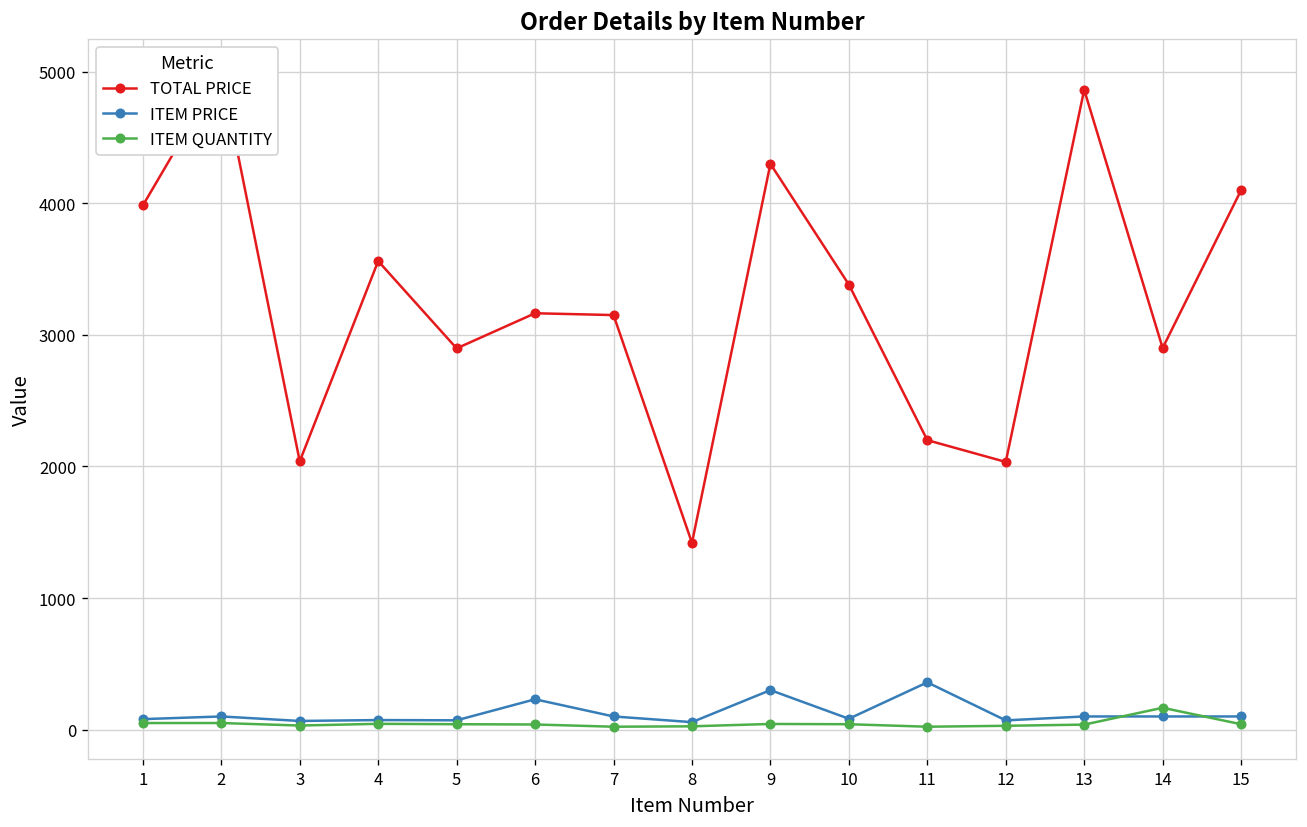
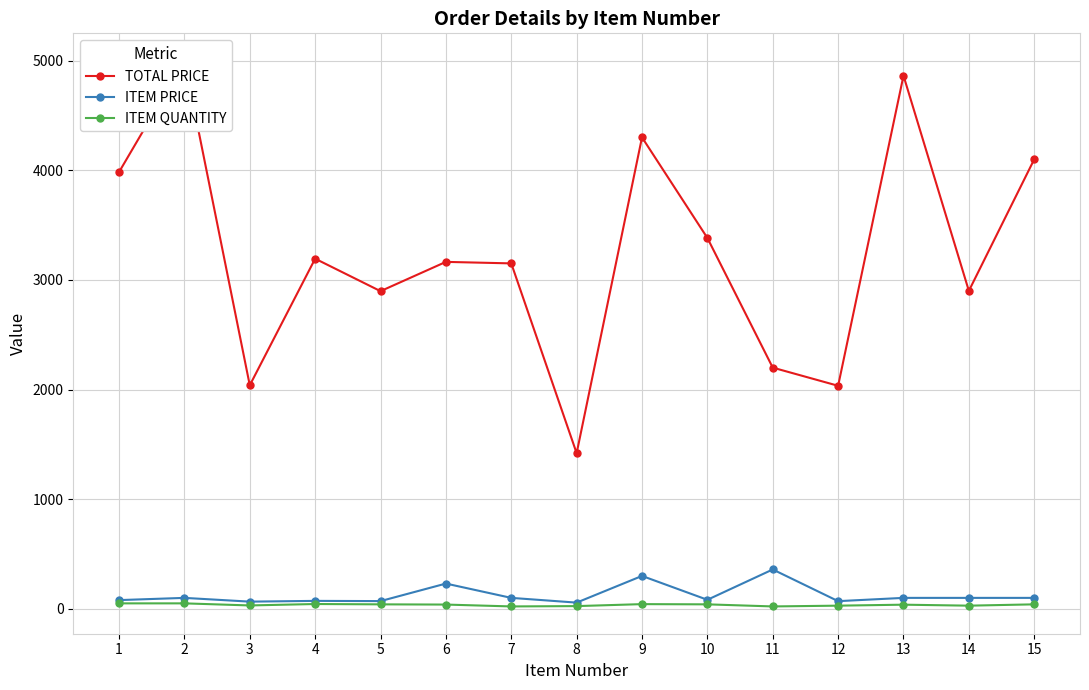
TOTAL PRICE, 4: 3560 -> 3190
ITEM QUANTITY, 14: 170 -> 30
